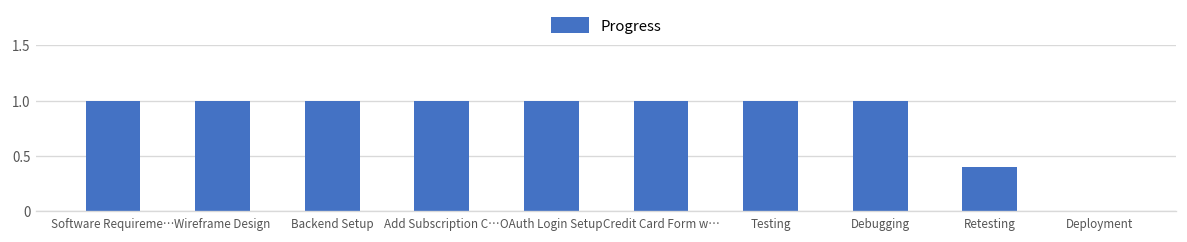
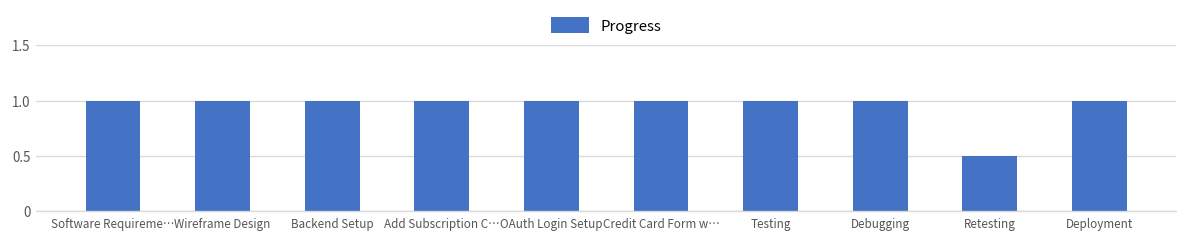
Retesting: 0.4 -> 0.5
Deployment: 0 -> 1
